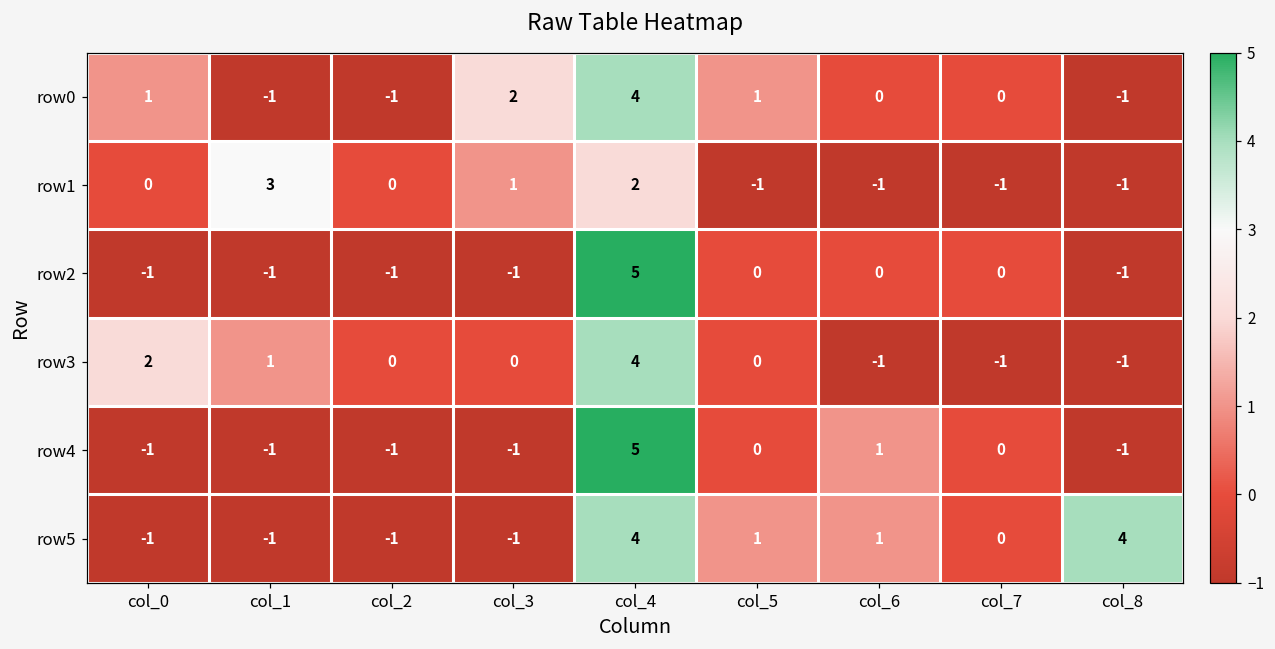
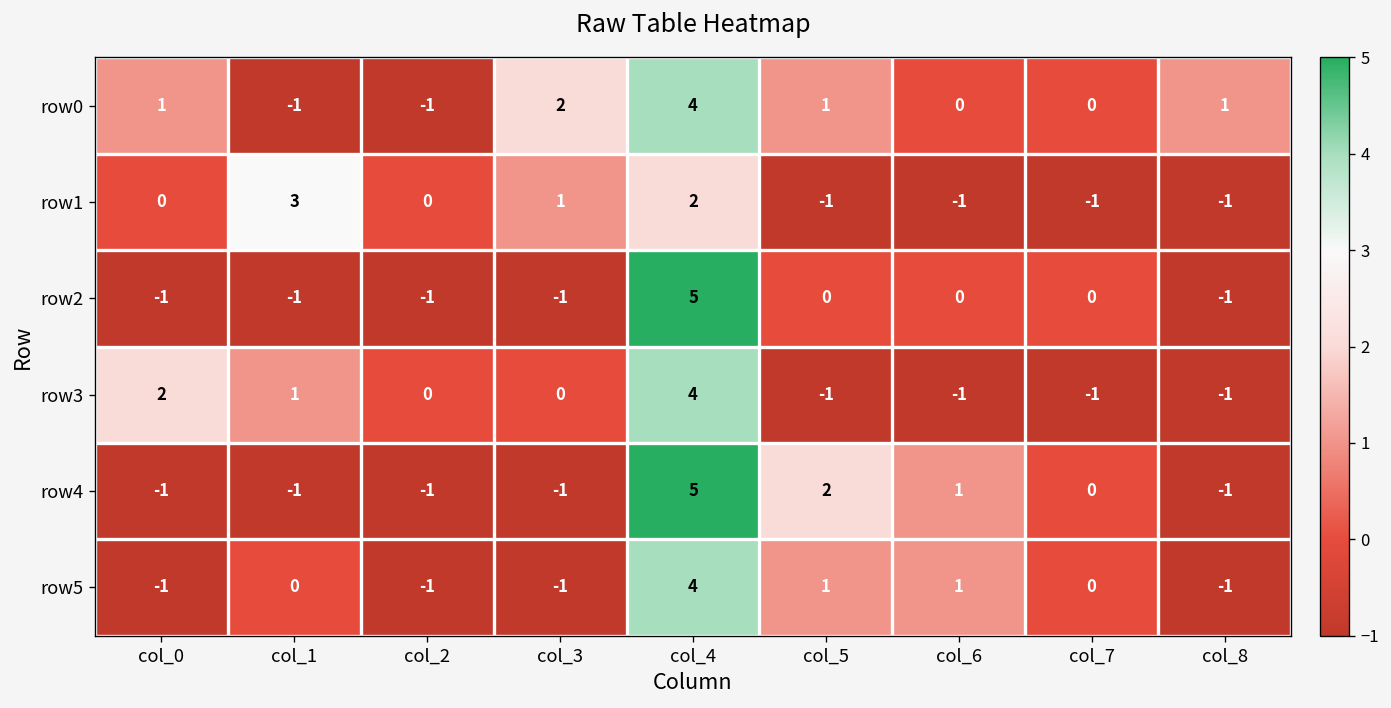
row0, col_8: -1 -> 1
row3, col_5: 0 -> -1
row4, col_5: 0 -> 2
row5, col_1: -1 -> 0
row5, col_8: 4 -> -1
